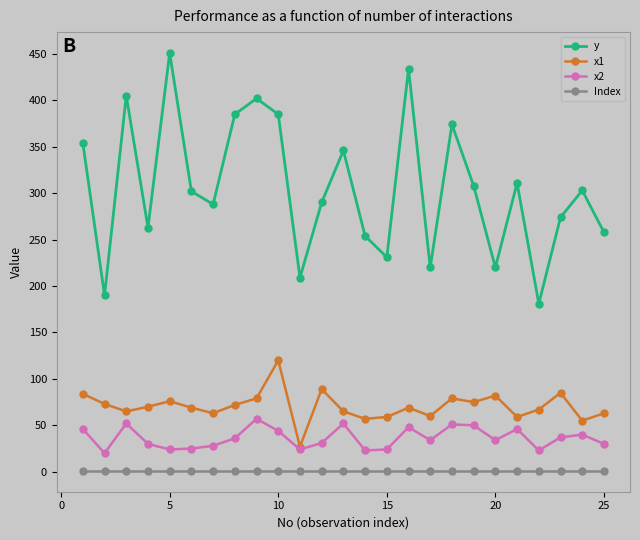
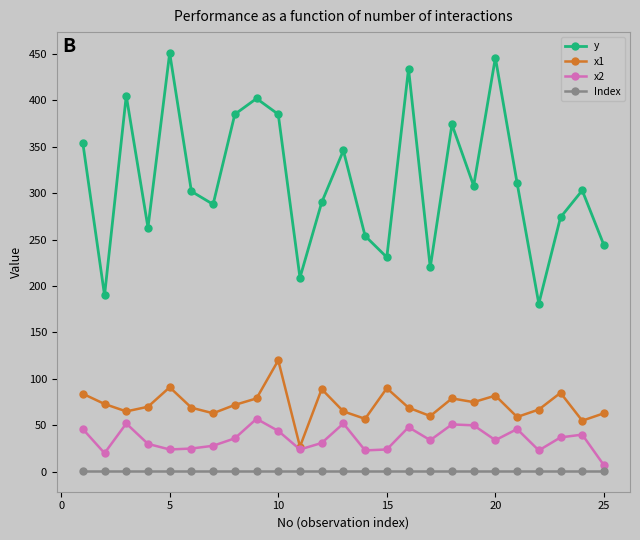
x1, 5: 80 -> 90
x1, 15: 60 -> 90
y, 20: 220 -> 450
y, 25: 260 -> 240
x2, 25: 30 -> 10
